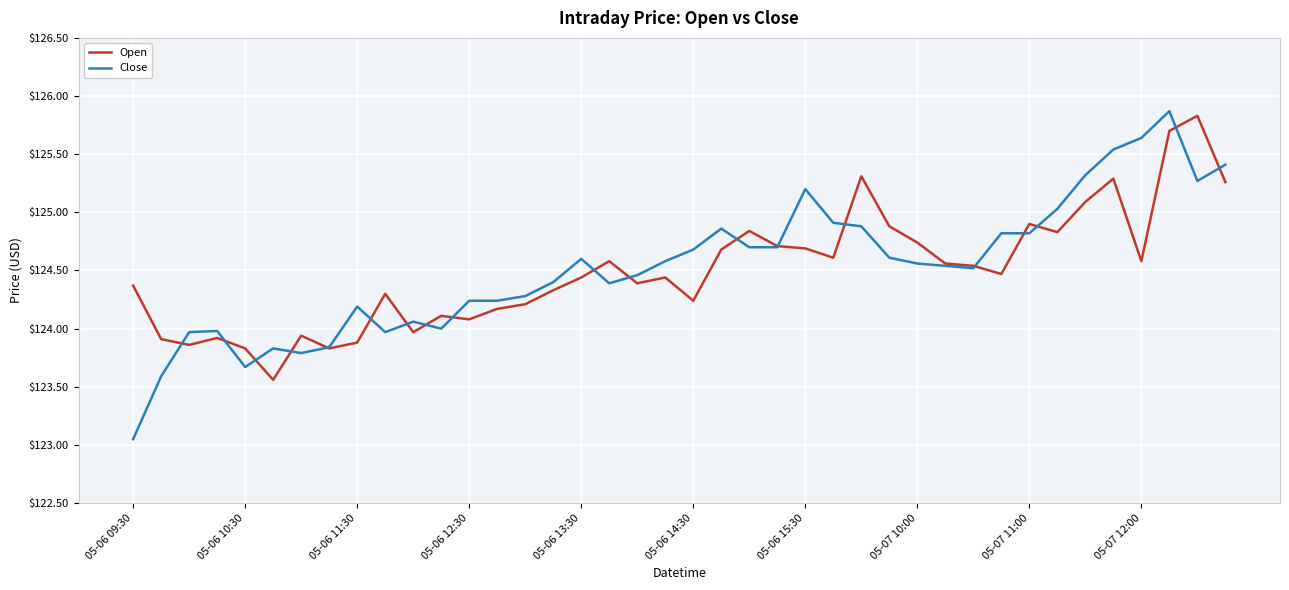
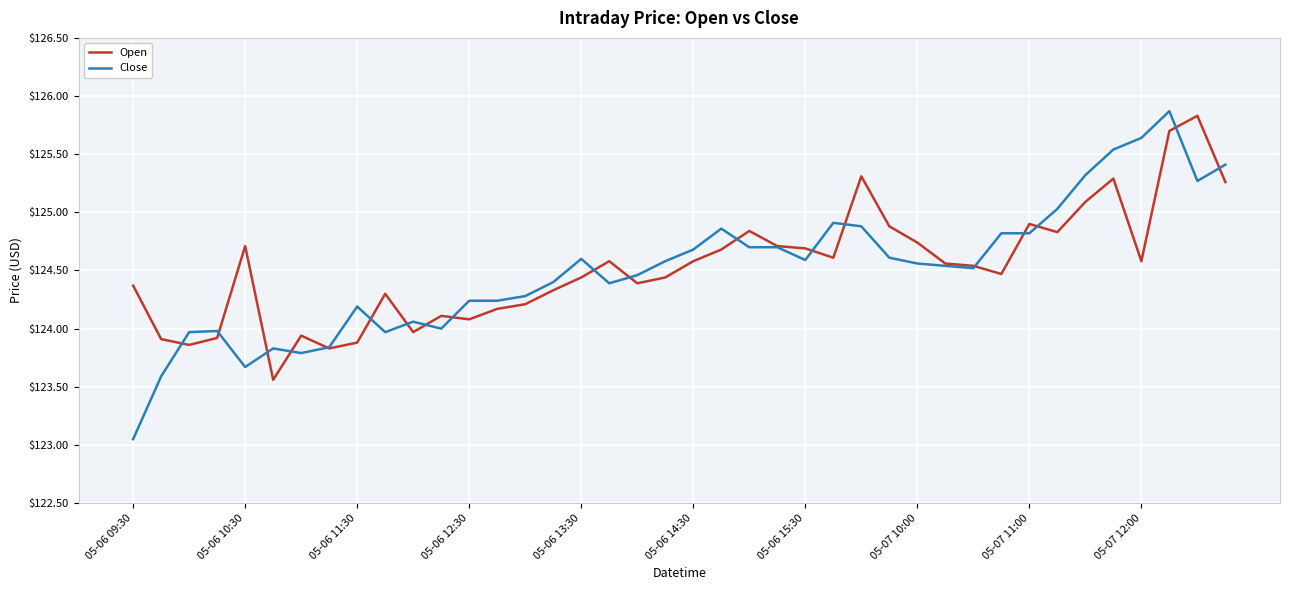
Open, 05-06 10:30: $123.83 -> $124.71
Open, 05-06 14:30: $124.24 -> $124.58
Close, 05-06 15:30: $125.20 -> $124.59
